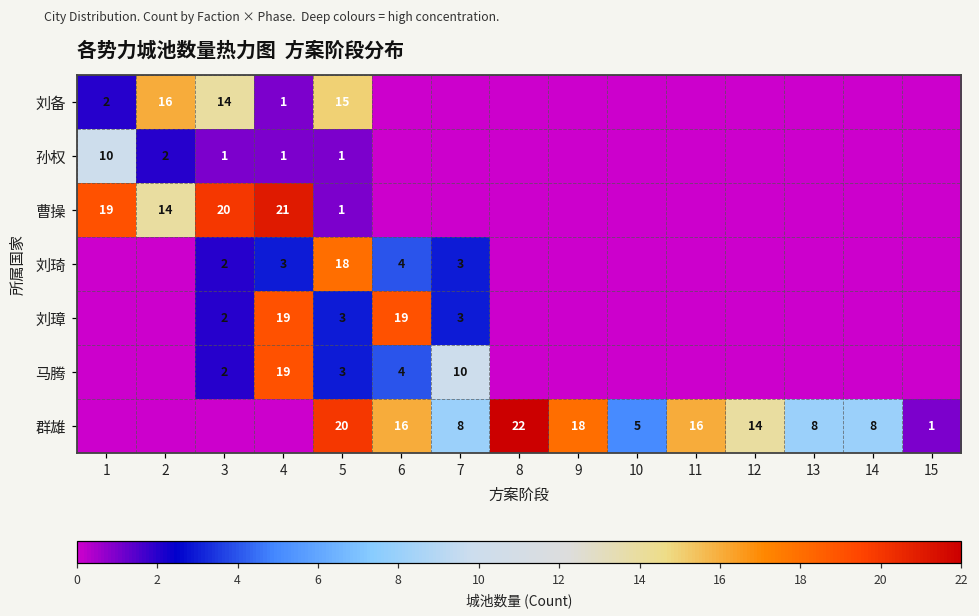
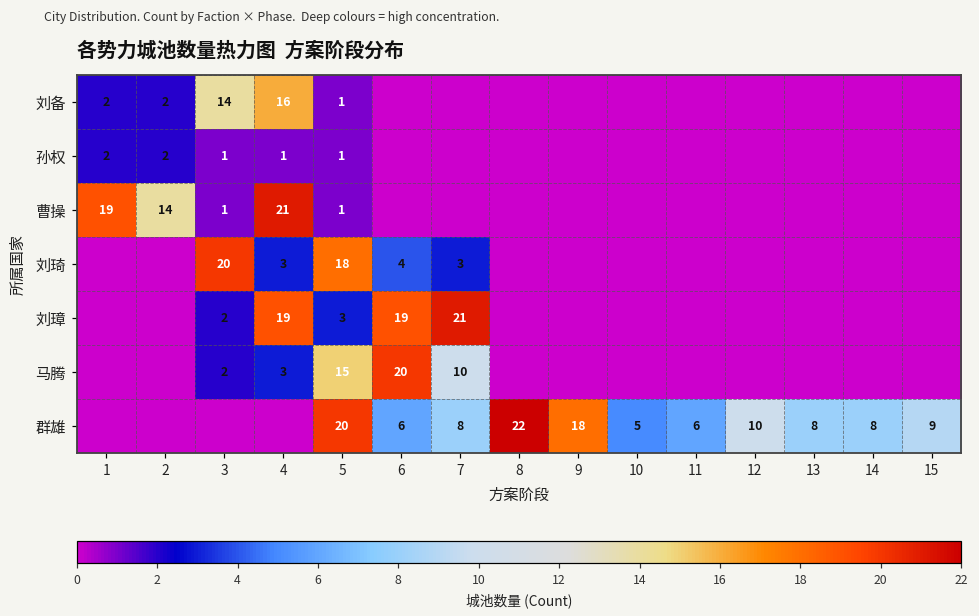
刘备, 2: 16 -> 2
刘备, 4: 1 -> 16
刘备, 5: 15 -> 1
孙权, 1: 10 -> 2
曹操, 3: 20 -> 1
刘琦, 3: 2 -> 20
刘璋, 7: 3 -> 21
马腾, 4: 19 -> 3
马腾, 5: 3 -> 15
马腾, 6: 4 -> 20
群雄, 6: 16 -> 6
群雄, 11: 16 -> 6
群雄, 12: 14 -> 10
群雄, 15: 1 -> 9
